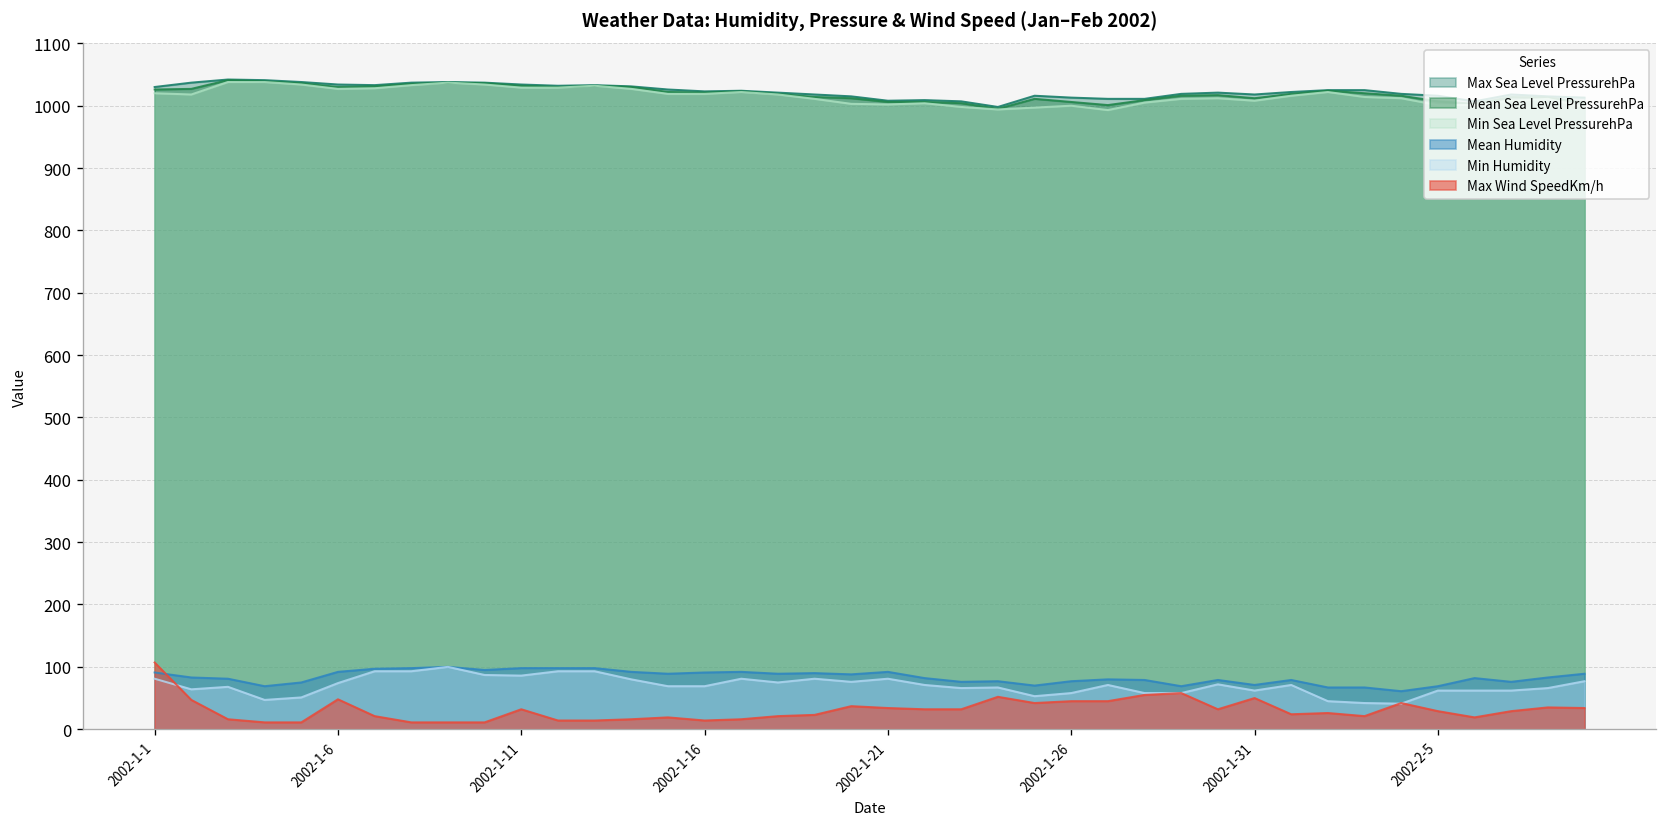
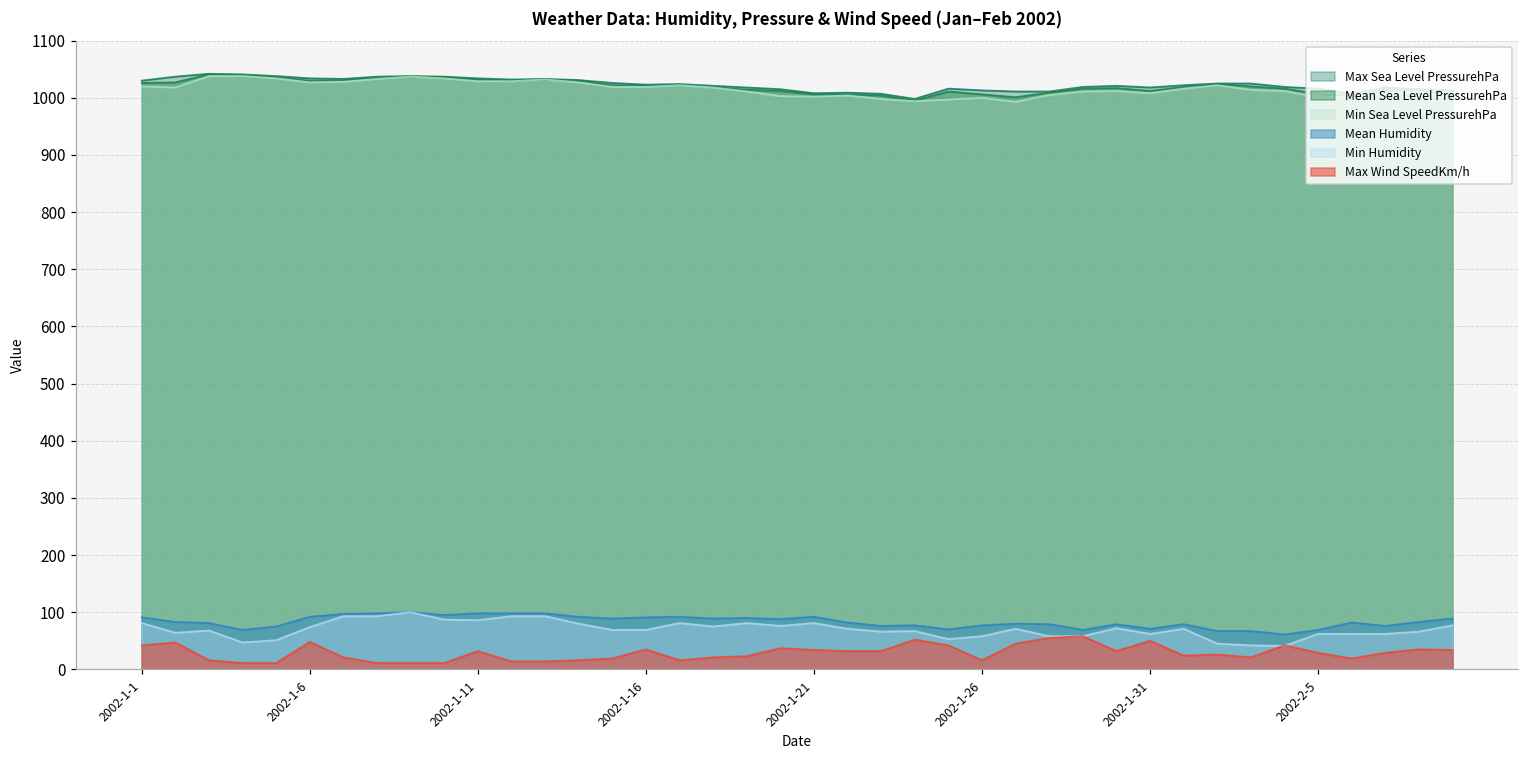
Max Wind SpeedKm/h, 2002-1-1: 110 -> 40
Max Wind SpeedKm/h, 2002-1-16: 10 -> 40
Max Wind SpeedKm/h, 2002-1-26: 50 -> 20
